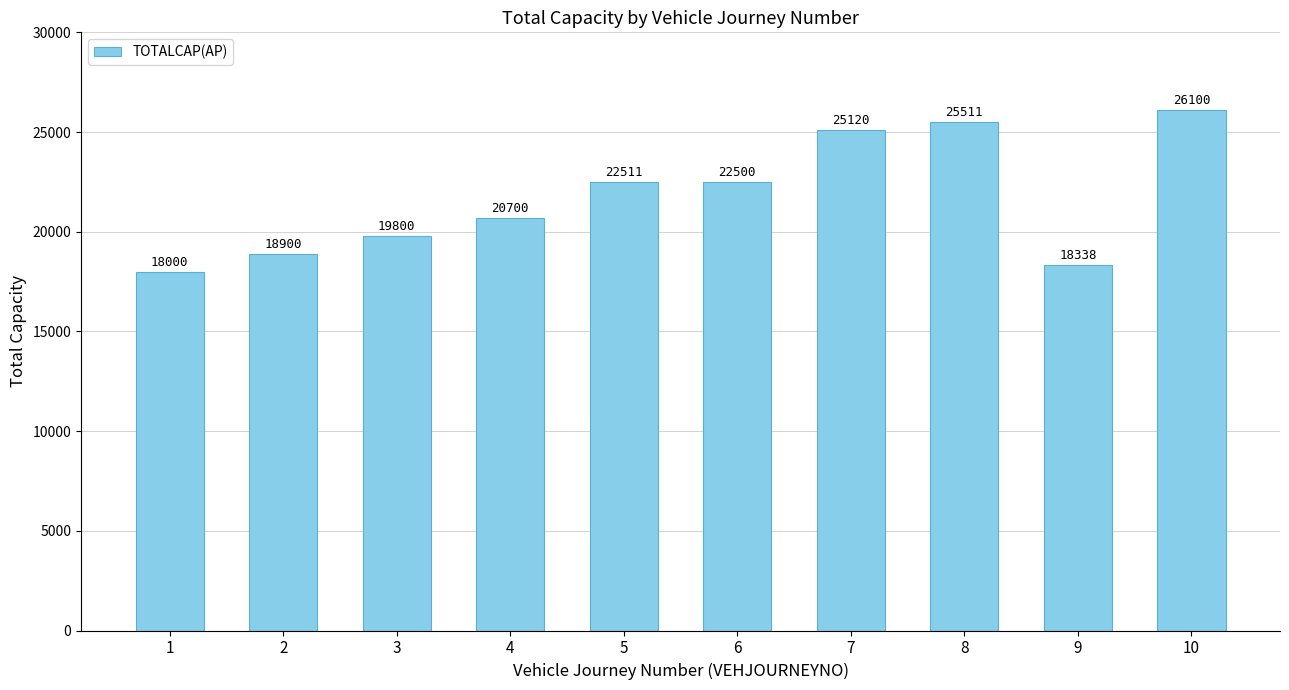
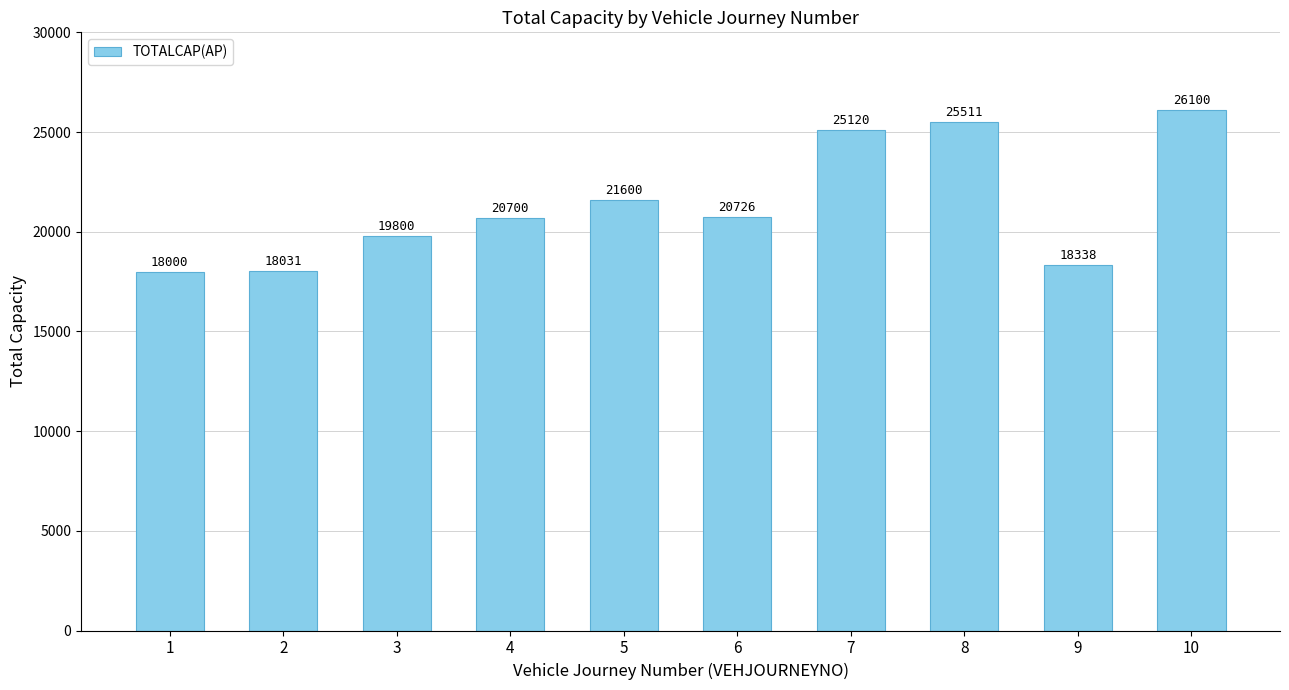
2: 18900 -> 18031
5: 22511 -> 21600
6: 22500 -> 20726
